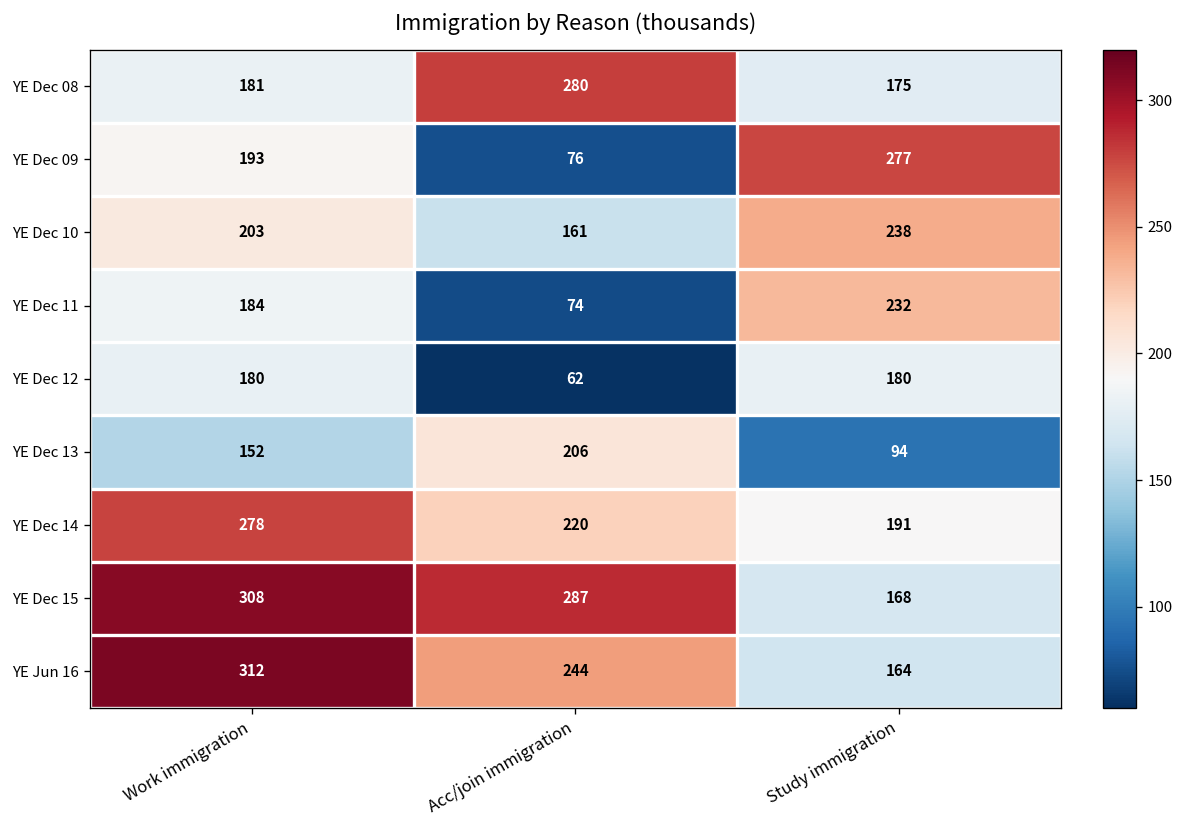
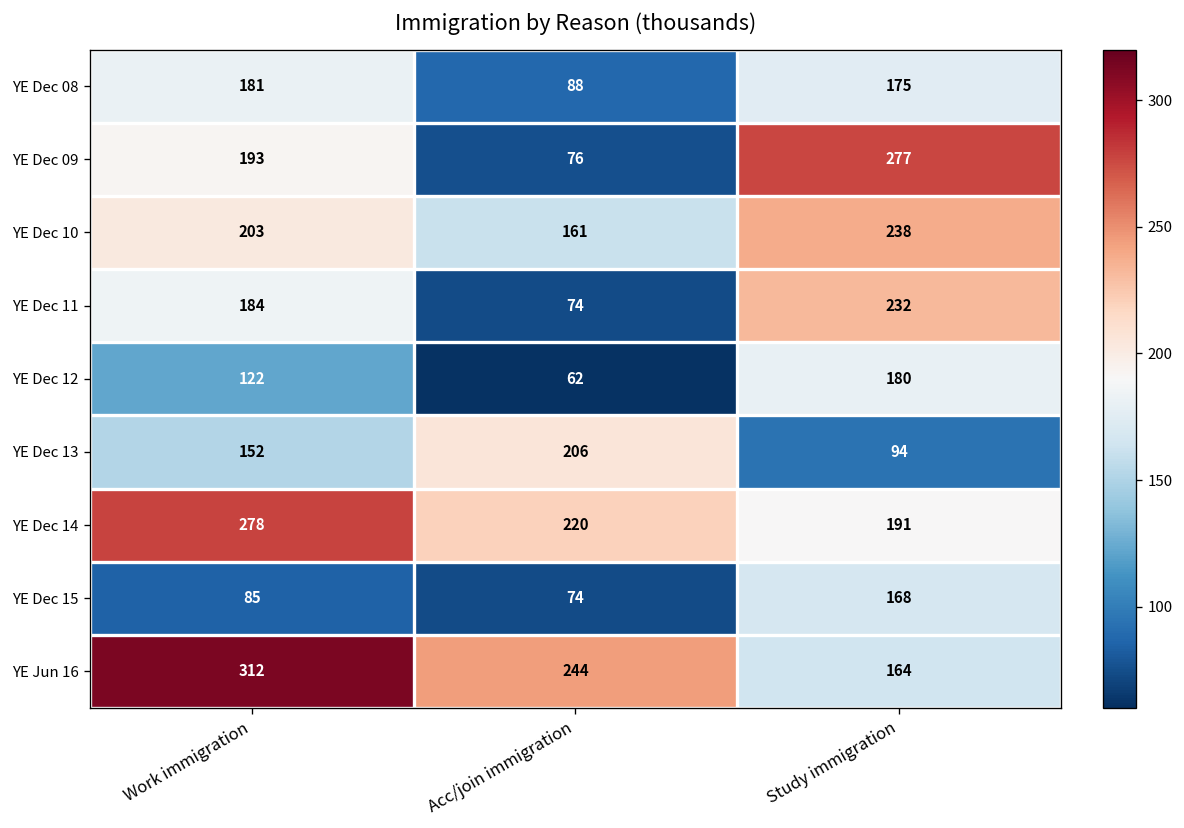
YE Dec 08, Acc/join immigration: 280 -> 88
YE Dec 12, Work immigration: 180 -> 122
YE Dec 15, Work immigration: 308 -> 85
YE Dec 15, Acc/join immigration: 287 -> 74
